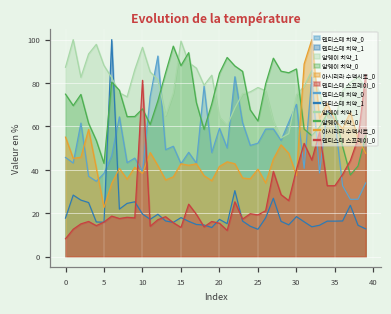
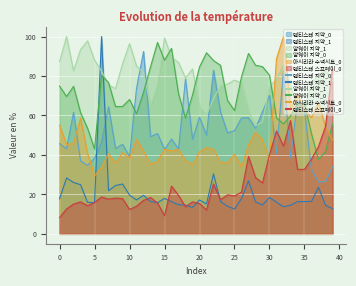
아시리라 수액시트_0, 5: 23 -> 29
덴티스테 스프레이_0, 10: 81 -> 12
덴티스테 스프레이_0, 15: 13 -> 9
암웨이 치약_0, 30: 86 -> 80
